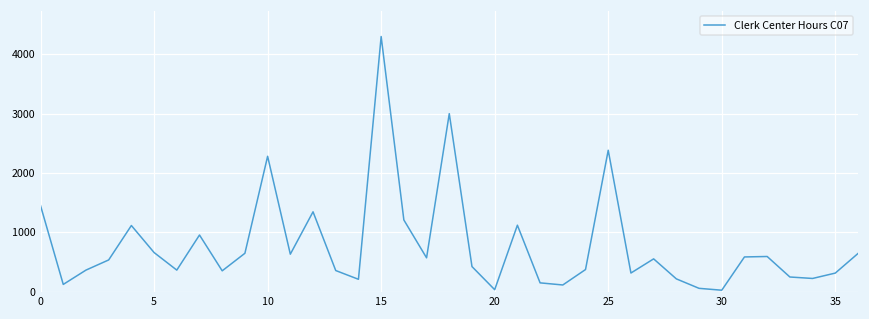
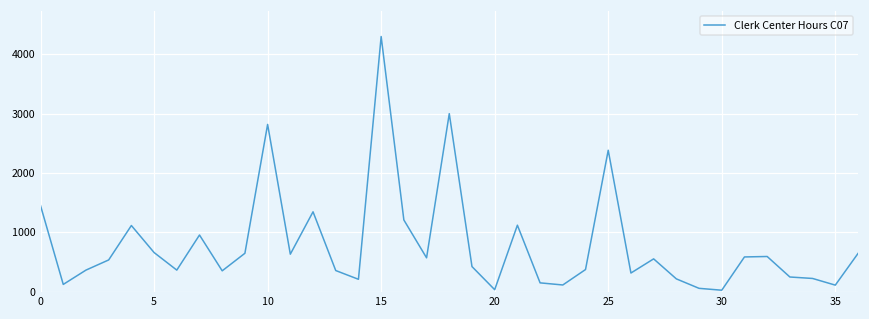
10: 2300 -> 2800
35: 300 -> 100
